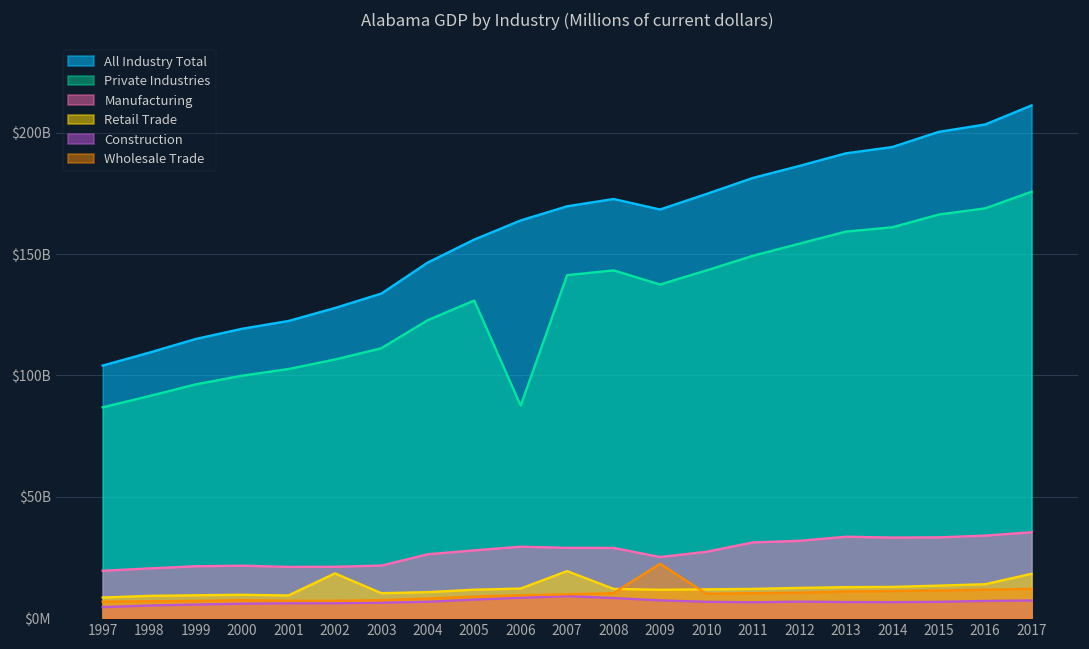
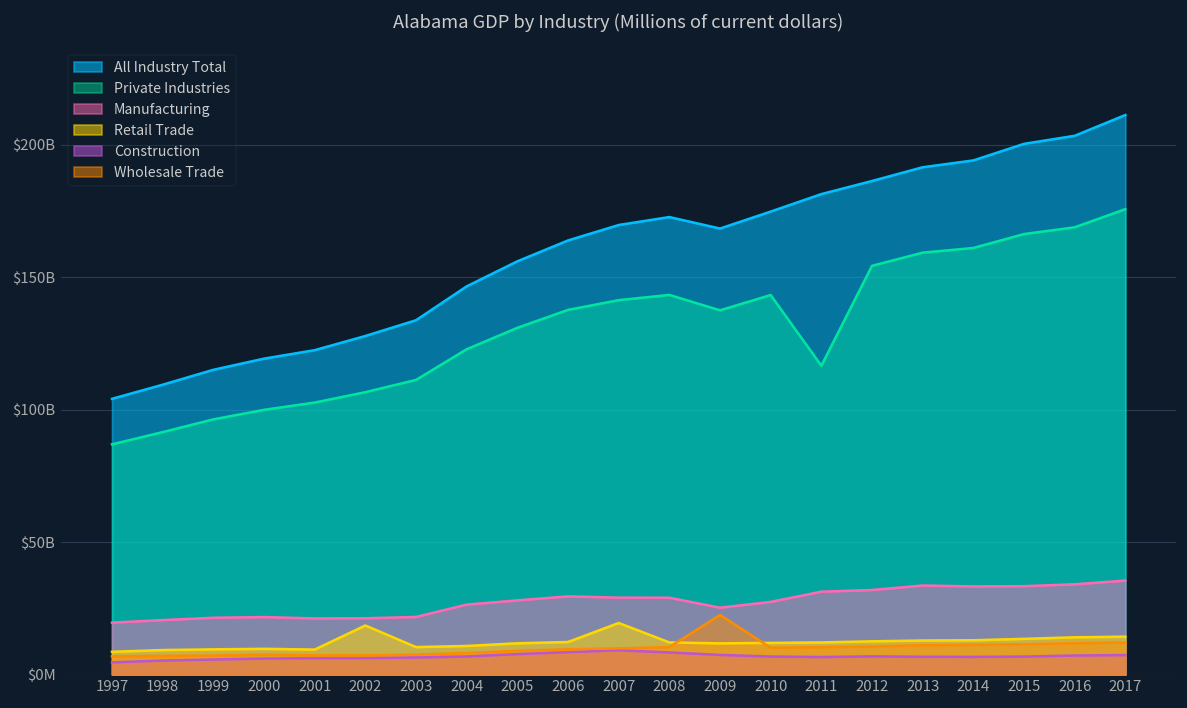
Private Industries, 2006: $88000000000 -> $138000000000
Private Industries, 2011: $149000000000 -> $117000000000
Retail Trade, 2017: $18000000000 -> $14000000000
